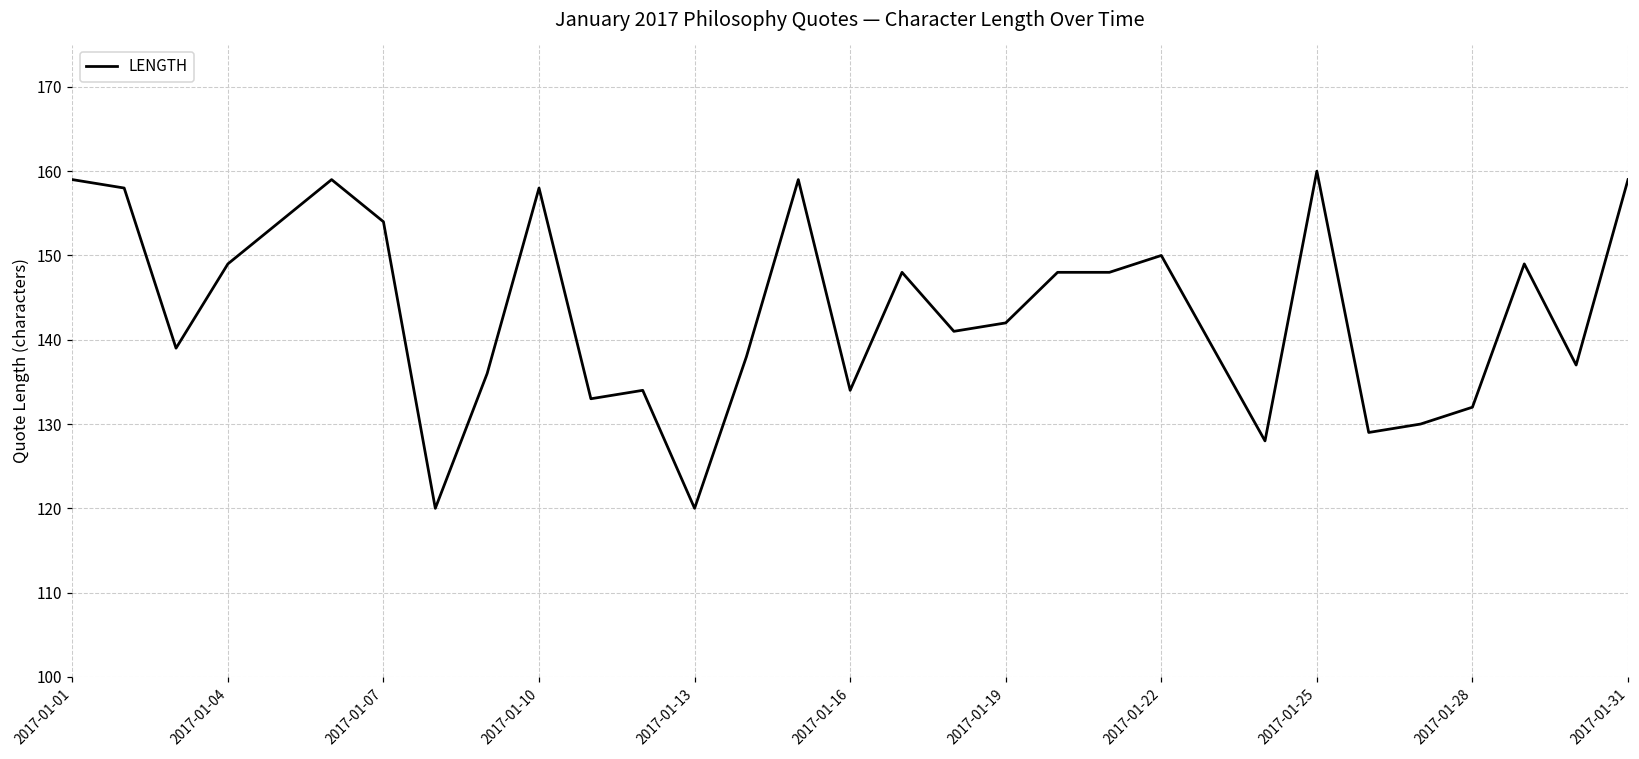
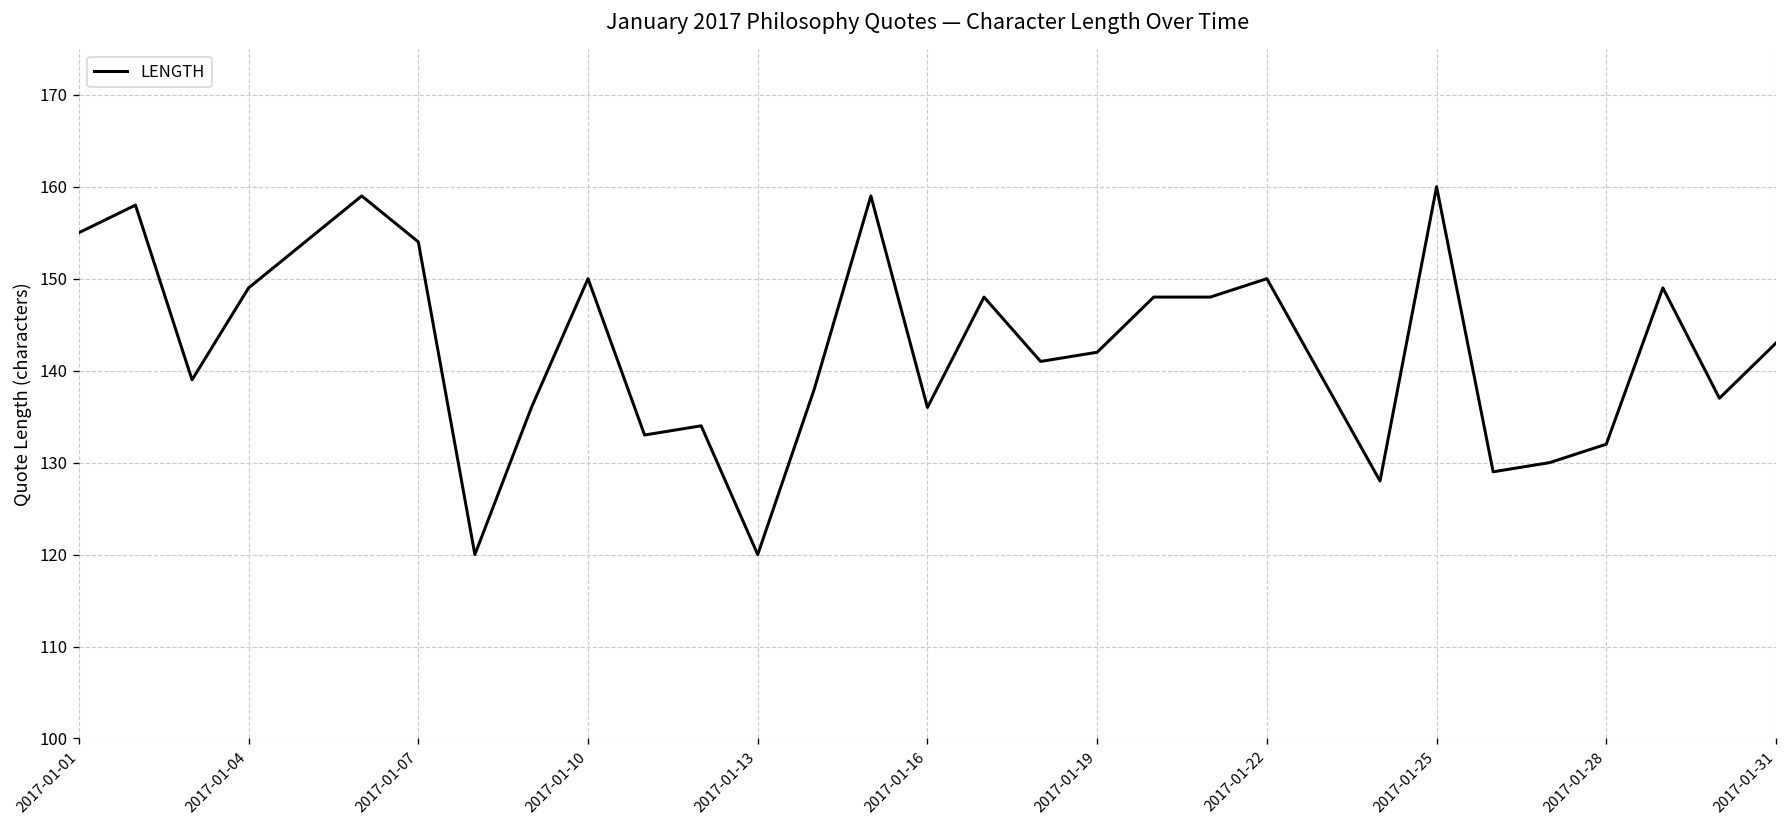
2017-01-01: 159 -> 155
2017-01-10: 158 -> 150
2017-01-16: 134 -> 136
2017-01-31: 159 -> 143
